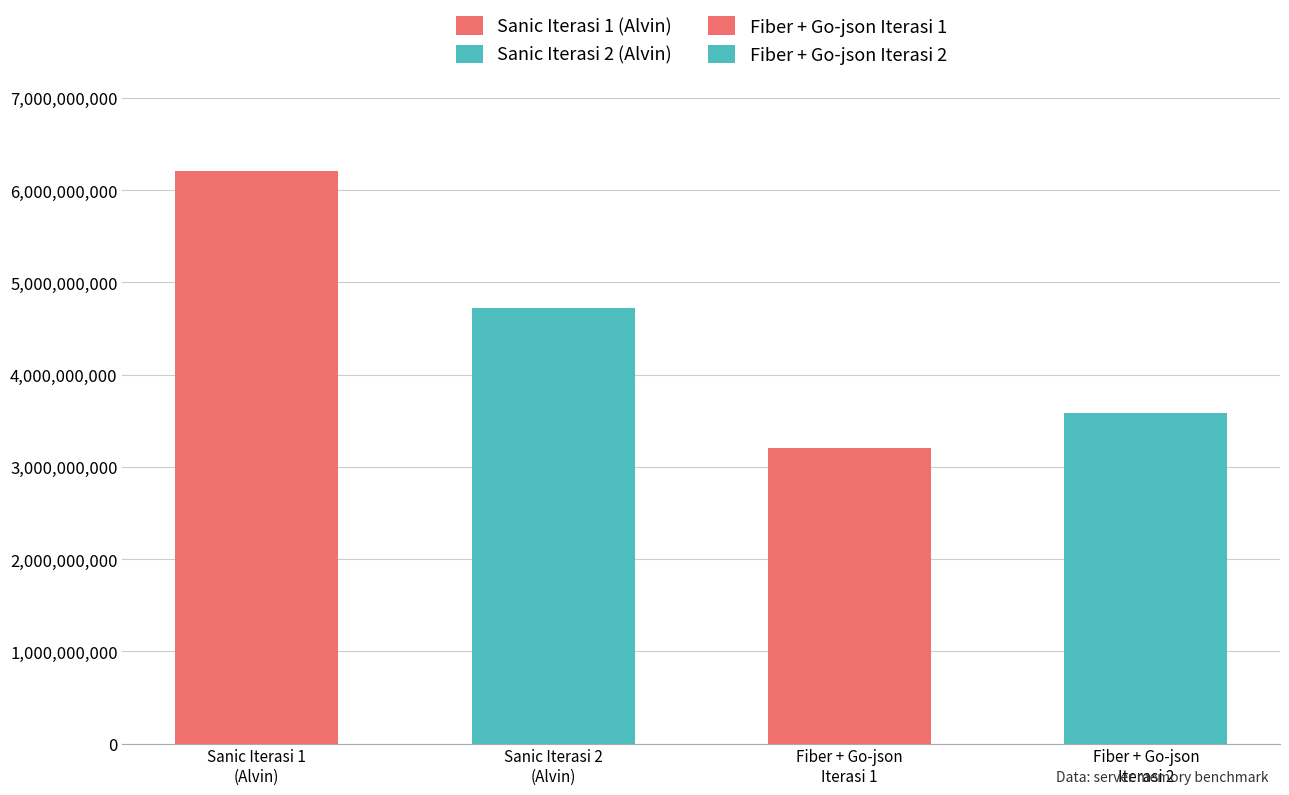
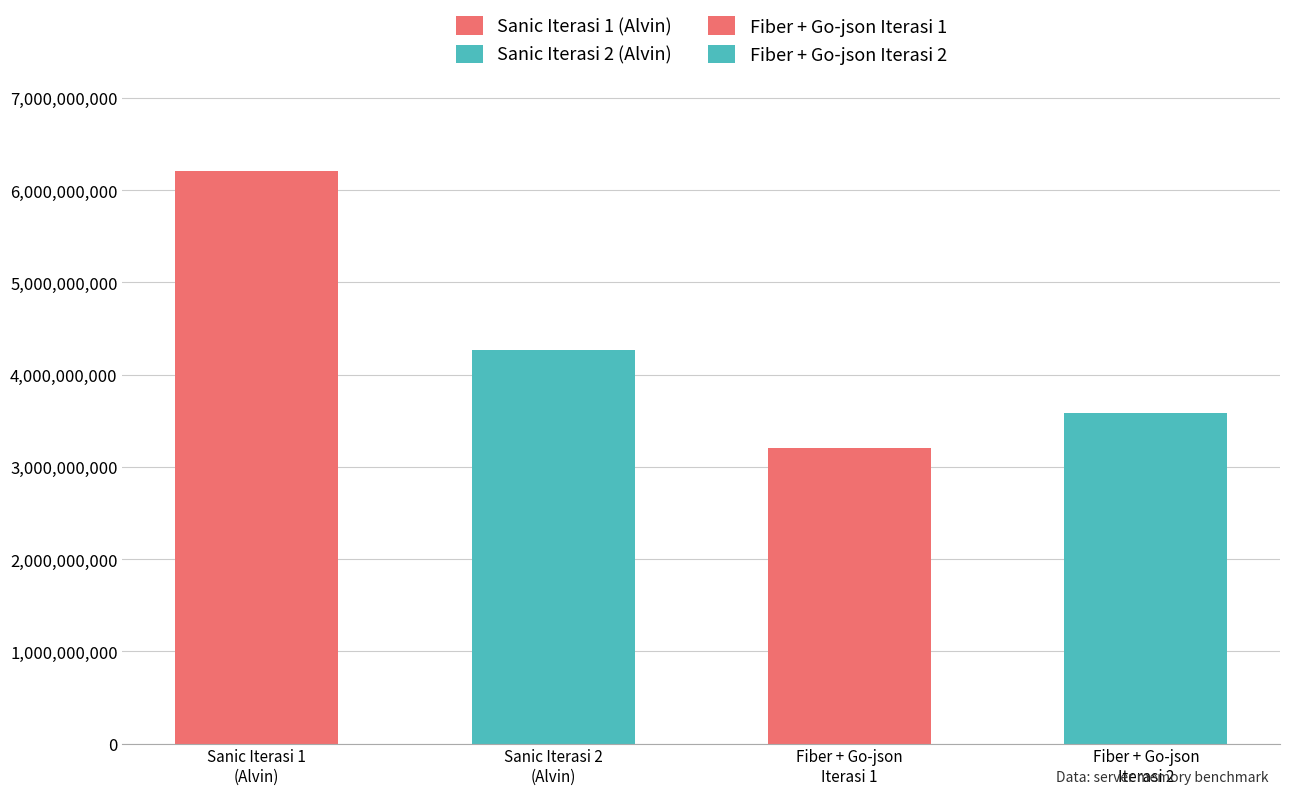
Sanic Iterasi 2 (Alvin): 4,700,000,000 -> 4,300,000,000
